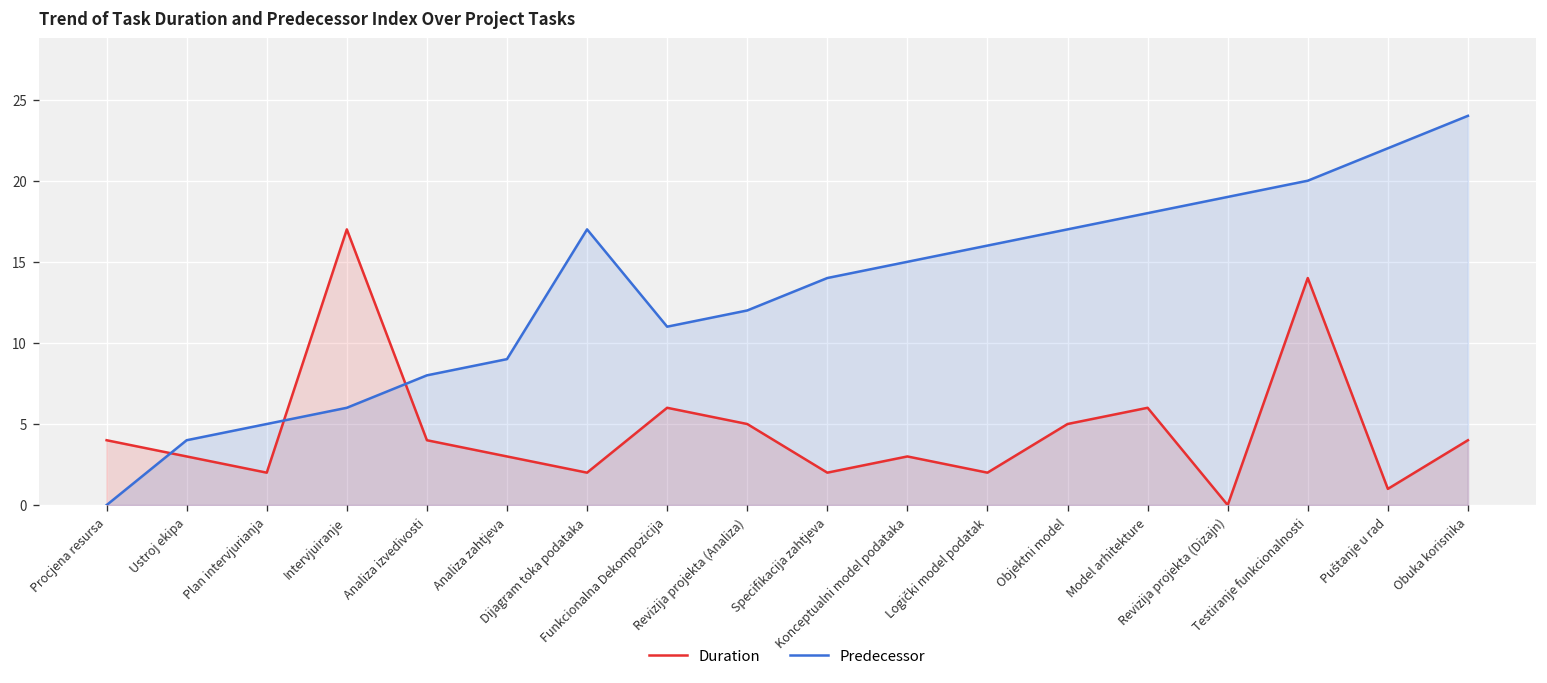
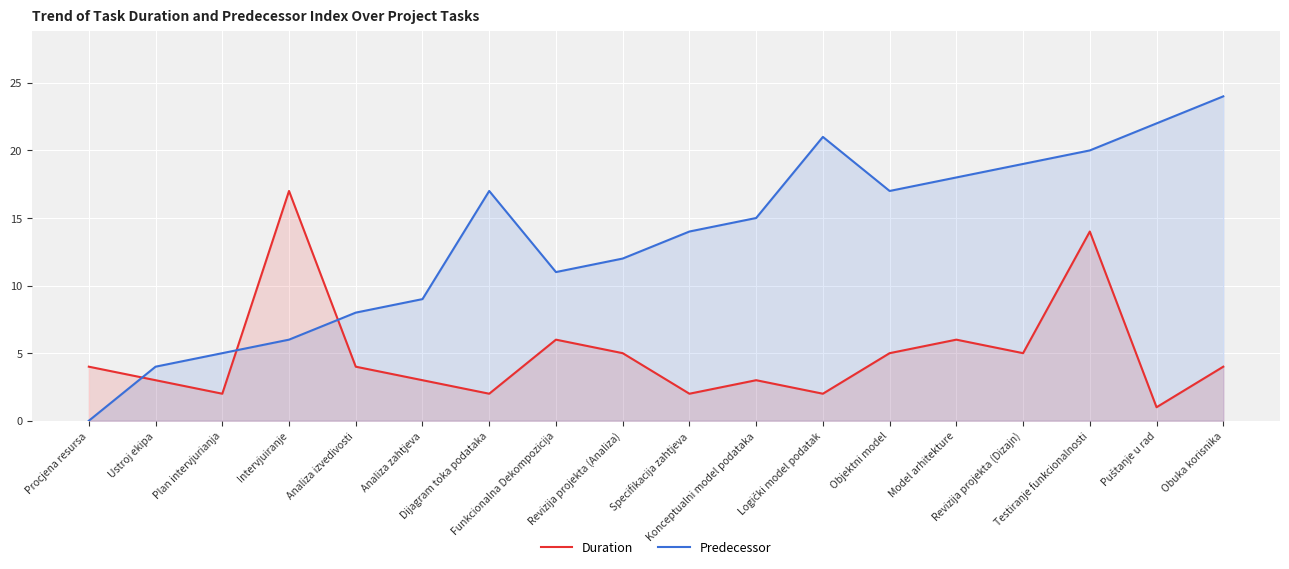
Predecessor, Logički model podatak: 16 -> 21
Duration, Revizija projekta (Dizajn): 0 -> 5
